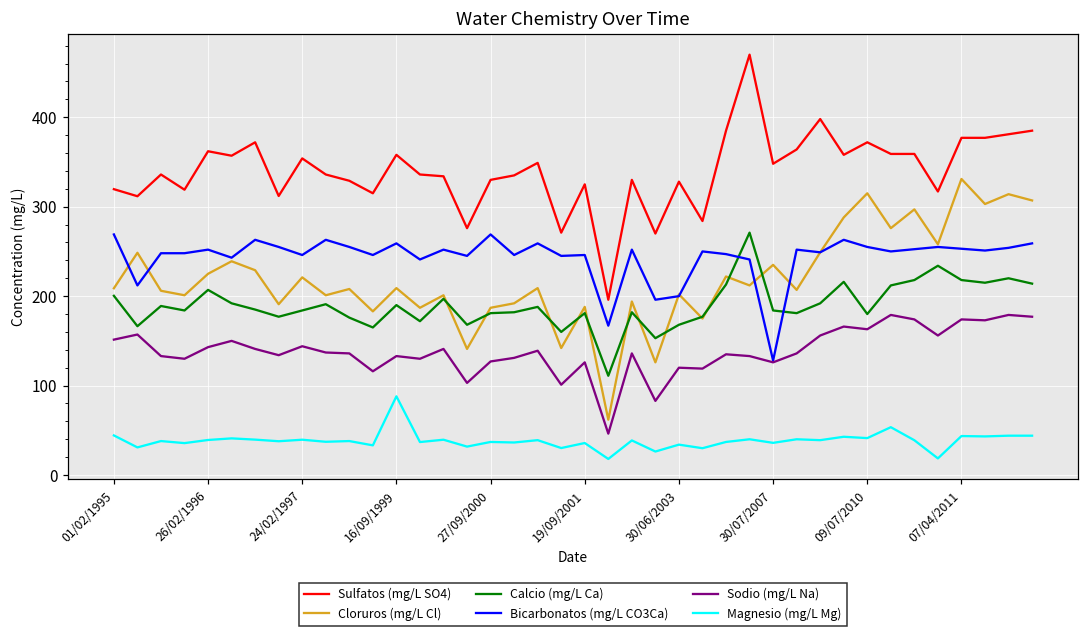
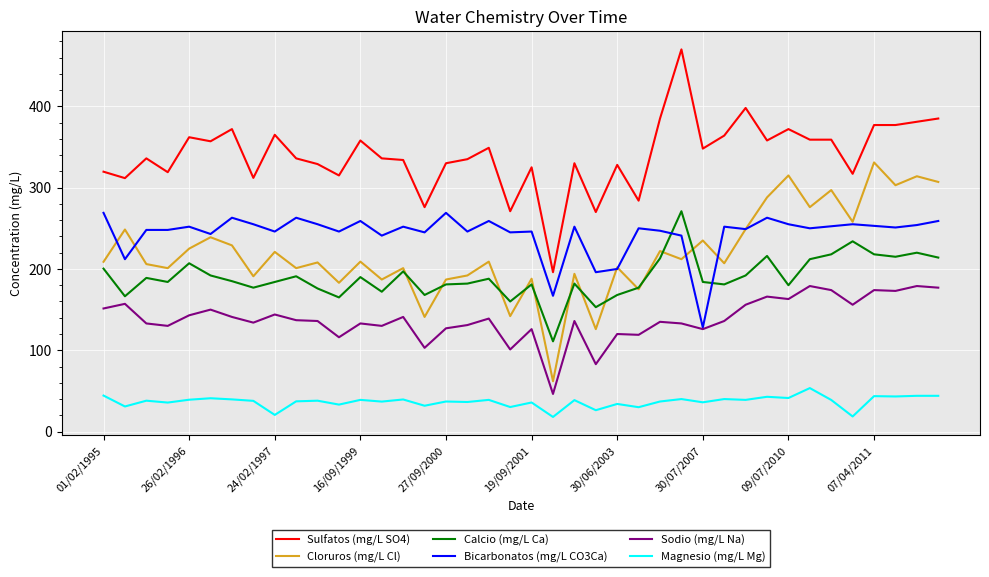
Sulfatos (mg/L SO4), 24/02/1997: 350 -> 370
Magnesio (mg/L Mg), 24/02/1997: 40 -> 20
Magnesio (mg/L Mg), 16/09/1999: 90 -> 40
